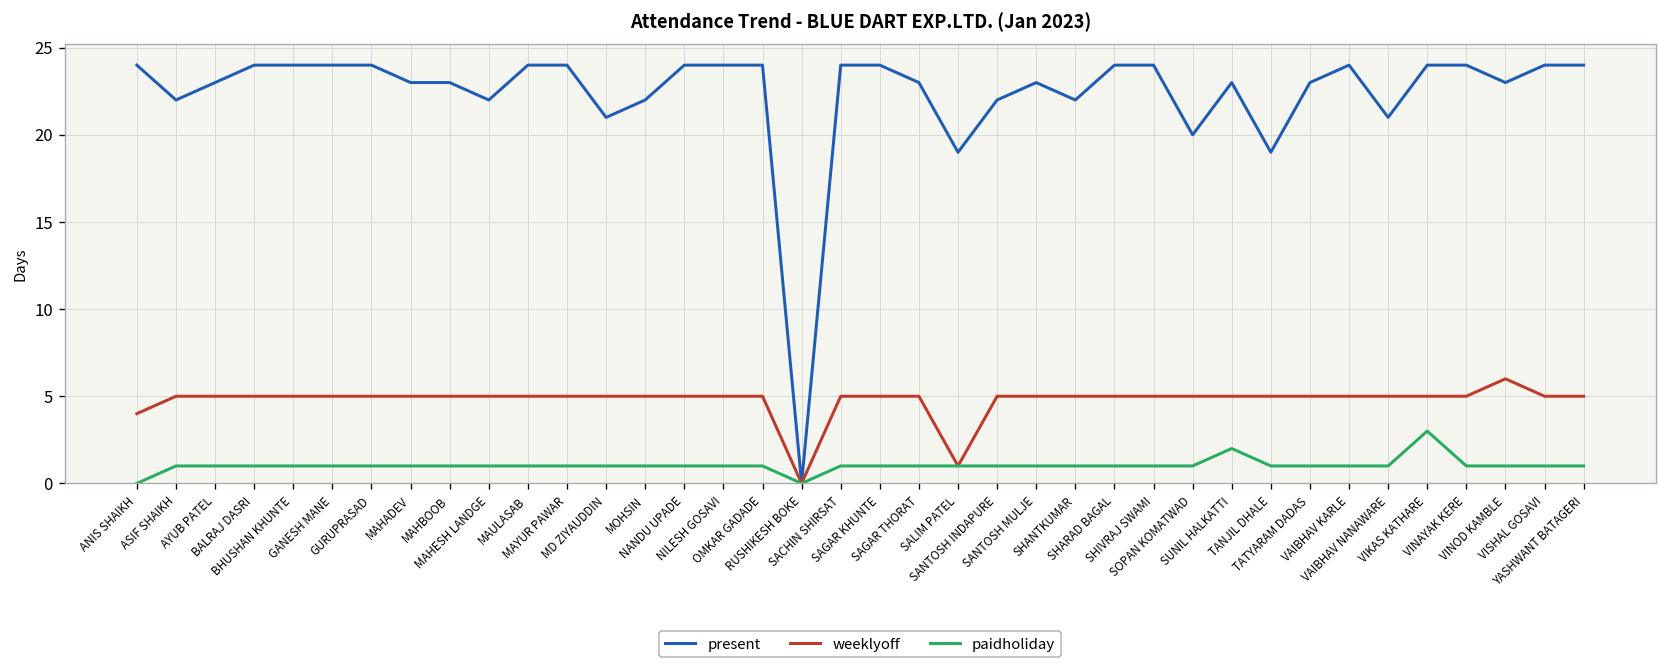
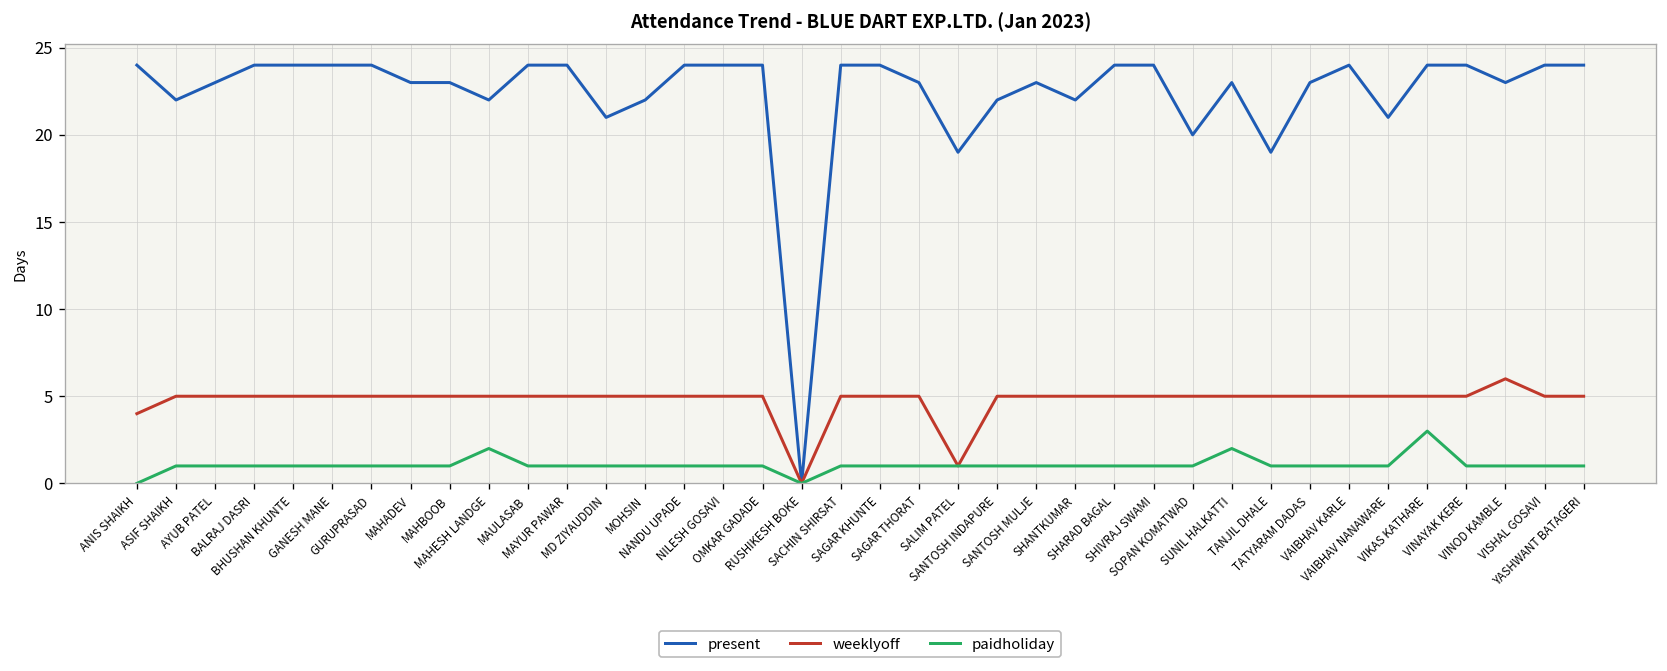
paidholiday, MAHESH LANDGE: 1 -> 2
